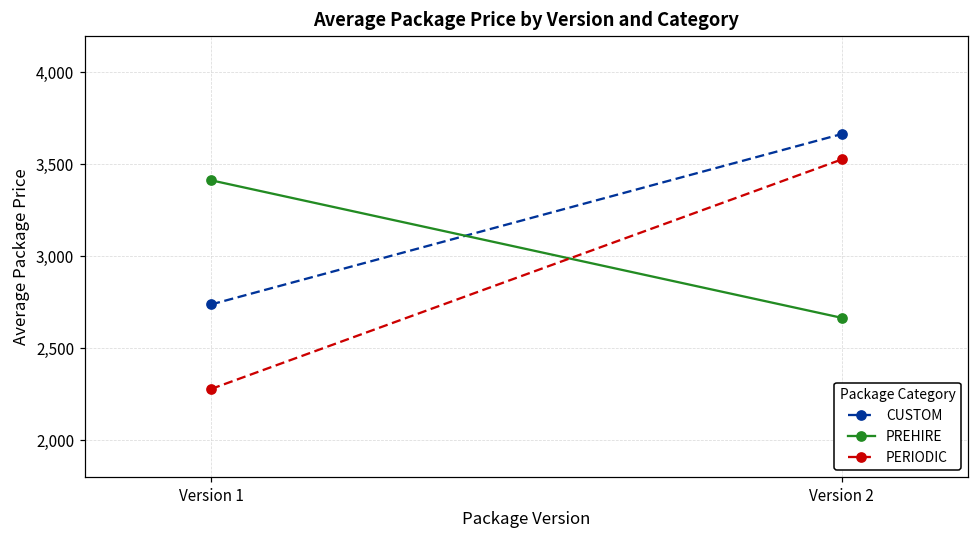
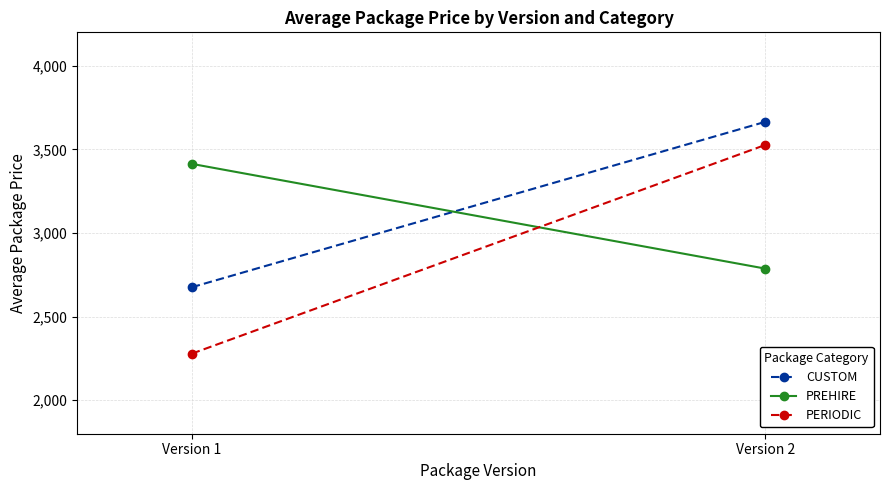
CUSTOM, Version 1: 2,740 -> 2,680
PREHIRE, Version 2: 2,670 -> 2,790
